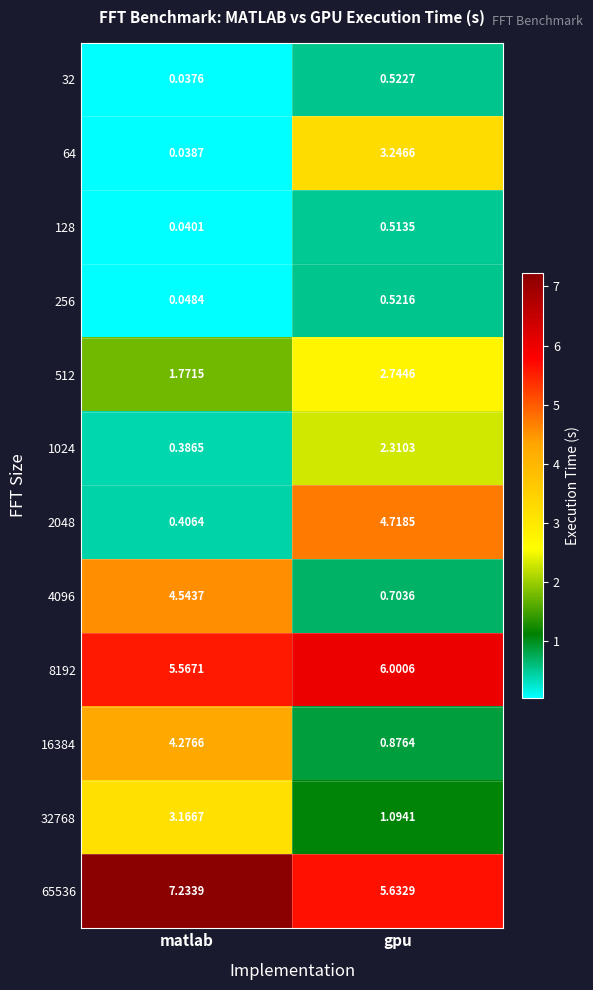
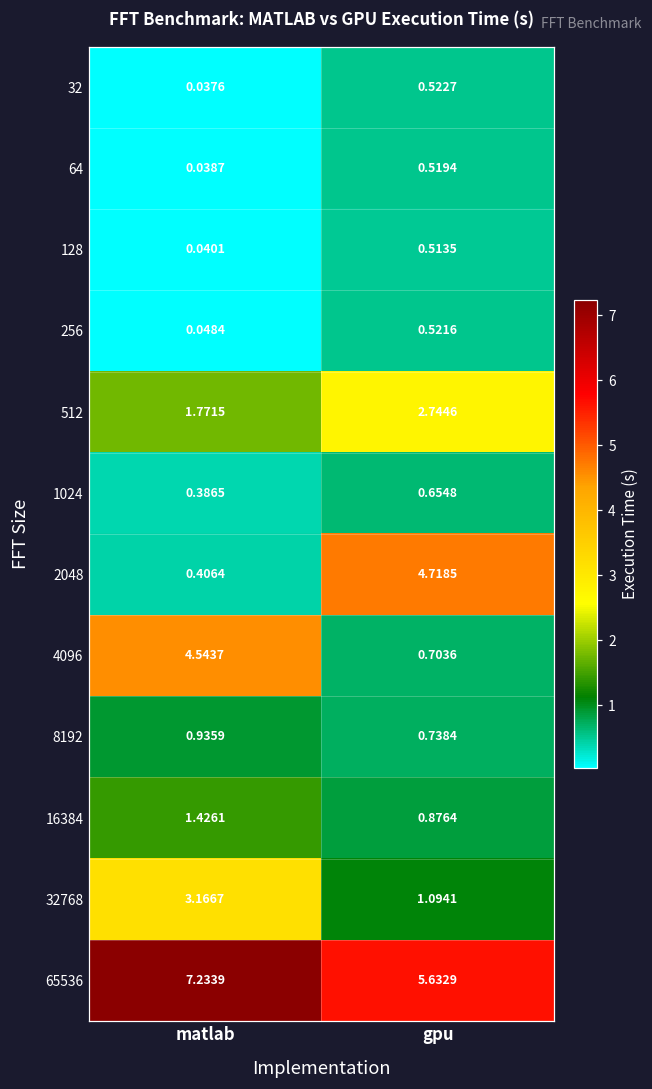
64, gpu: 3.2466 -> 0.5194
1024, gpu: 2.3103 -> 0.6548
8192, matlab: 5.5671 -> 0.9359
8192, gpu: 6.0006 -> 0.7384
16384, matlab: 4.2766 -> 1.4261
